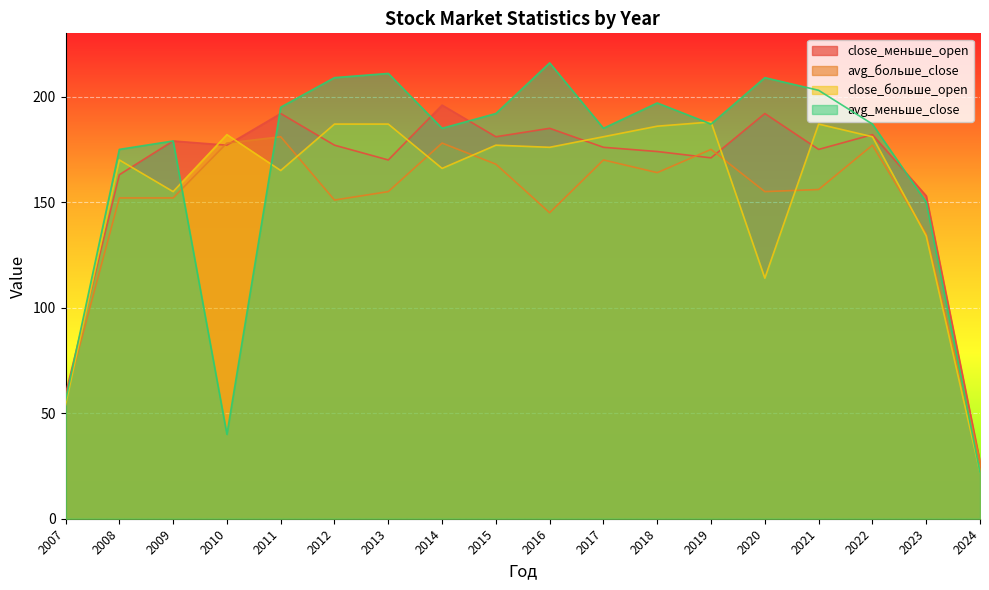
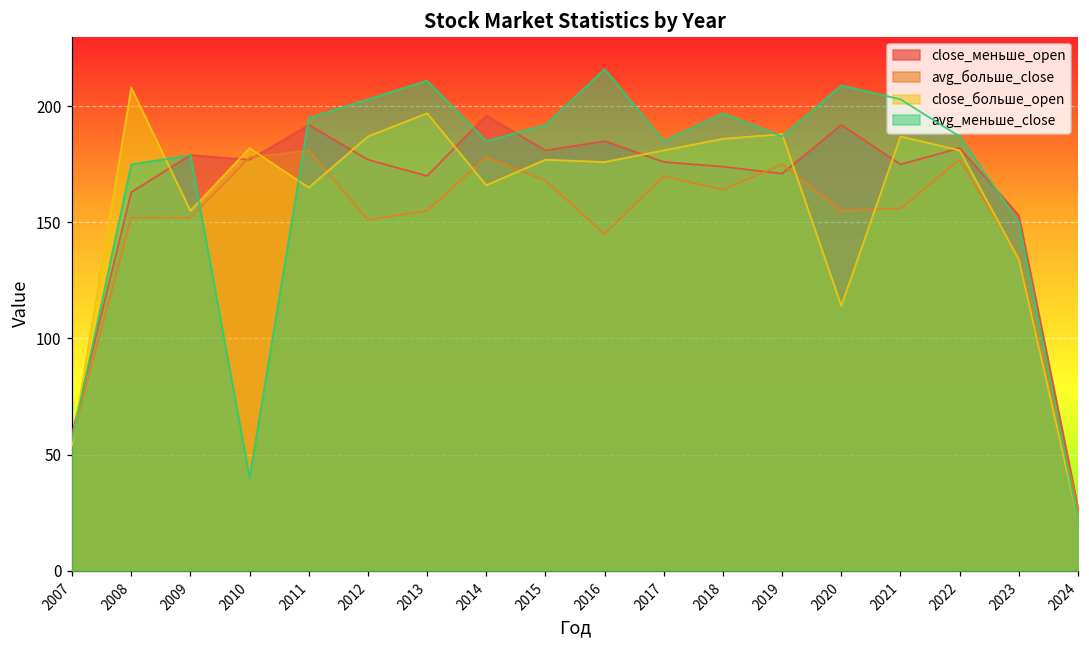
close_больше_open, 2008: 170 -> 208
avg_меньше_close, 2012: 209 -> 203
close_больше_open, 2013: 187 -> 197
